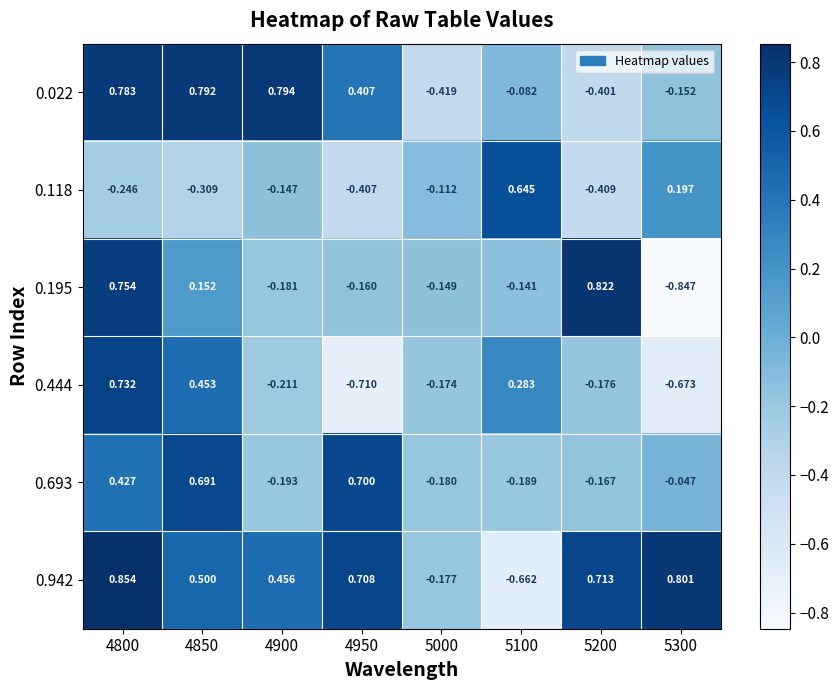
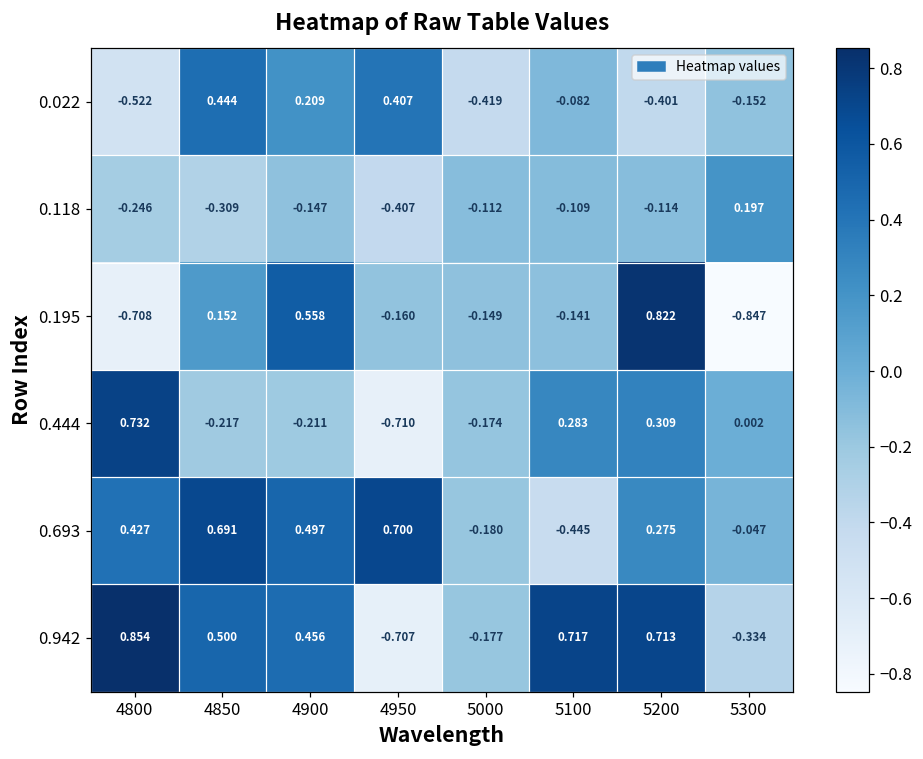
0.022, 4800: 0.783 -> -0.522
0.022, 4850: 0.792 -> 0.444
0.022, 4900: 0.794 -> 0.209
0.118, 5100: 0.645 -> -0.109
0.118, 5200: -0.409 -> -0.114
0.195, 4800: 0.754 -> -0.708
0.195, 4900: -0.181 -> 0.558
0.444, 4850: 0.453 -> -0.217
0.444, 5200: -0.176 -> 0.309
0.444, 5300: -0.673 -> 0.002
0.693, 4900: -0.193 -> 0.497
0.693, 5100: -0.189 -> -0.445
0.693, 5200: -0.167 -> 0.275
0.942, 4950: 0.708 -> -0.707
0.942, 5100: -0.662 -> 0.717
0.942, 5300: 0.801 -> -0.334
